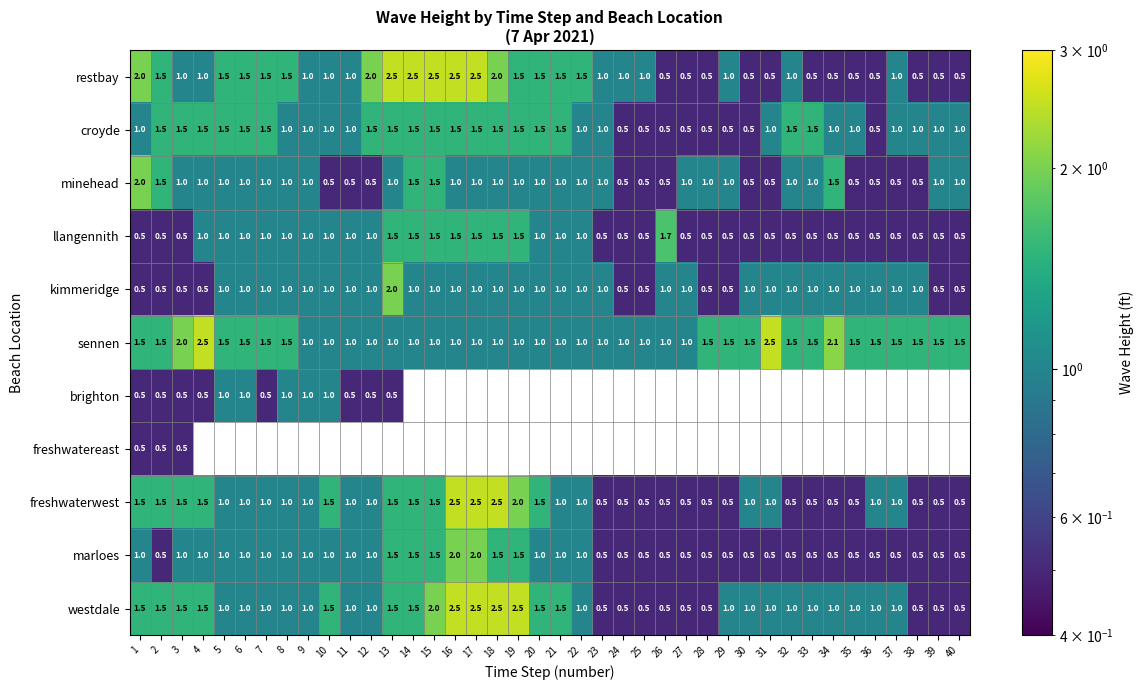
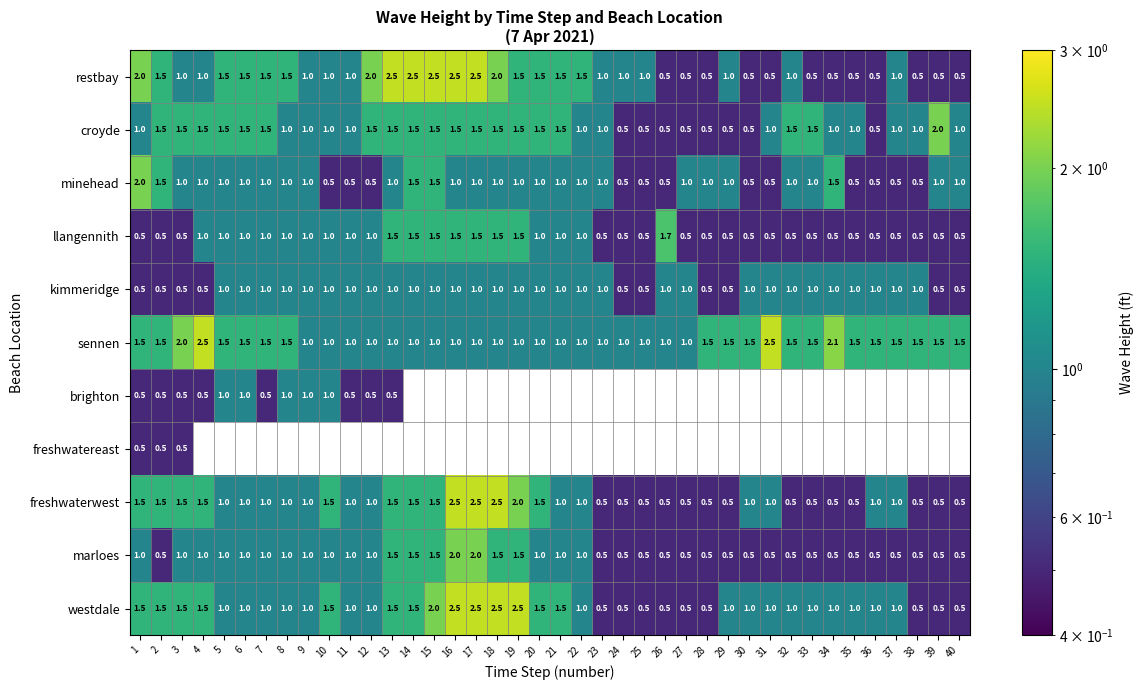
croyde, 39: 1.0 -> 2.0
kimmeridge, 13: 2.0 -> 1.0
